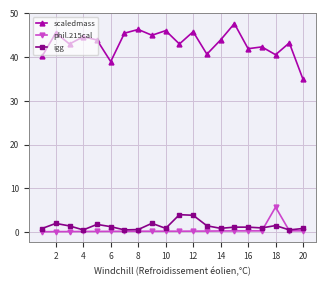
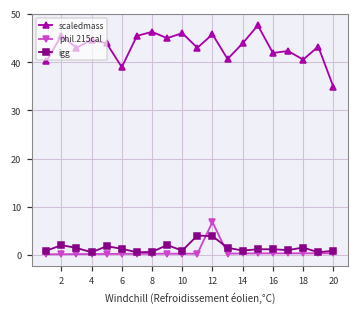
phil.215cal, 12: 0 -> 7
phil.215cal, 18: 6 -> 0
